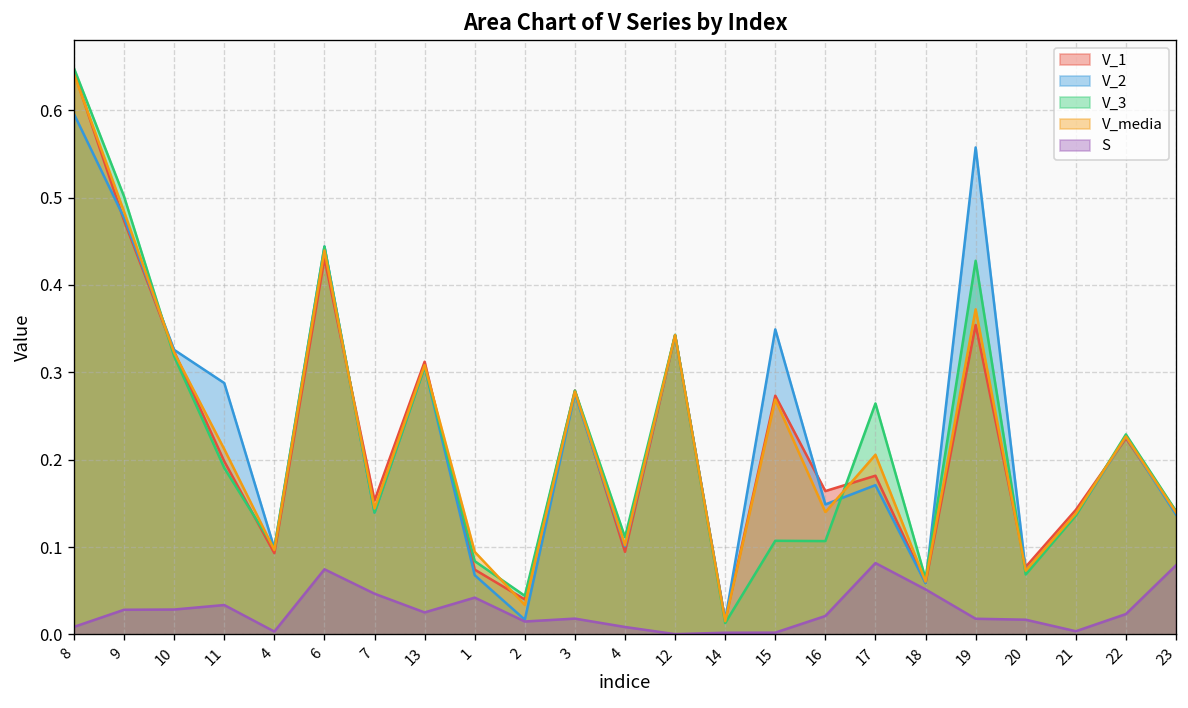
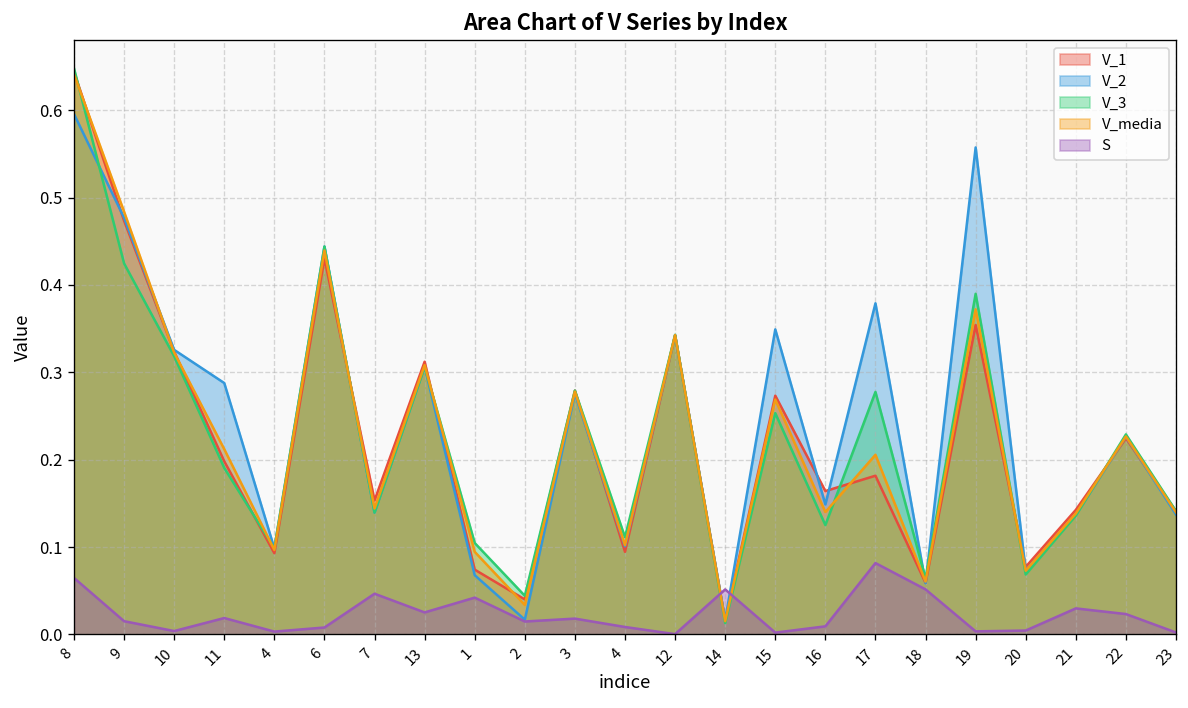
S, 8: 0.01 -> 0.06
V_3, 9: 0.50 -> 0.42
S, 9: 0.03 -> 0.02
S, 10: 0.03 -> 0.00
S, 11: 0.03 -> 0.02
S, 6: 0.07 -> 0.01
V_3, 1: 0.08 -> 0.10
S, 14: 0.00 -> 0.05
V_3, 15: 0.11 -> 0.25
V_3, 16: 0.11 -> 0.13
S, 16: 0.02 -> 0.01
V_2, 17: 0.17 -> 0.38
V_3, 17: 0.26 -> 0.28
V_3, 19: 0.43 -> 0.39
S, 19: 0.02 -> 0.00
S, 20: 0.02 -> 0.00
S, 21: 0.00 -> 0.03
S, 23: 0.08 -> 0.00
